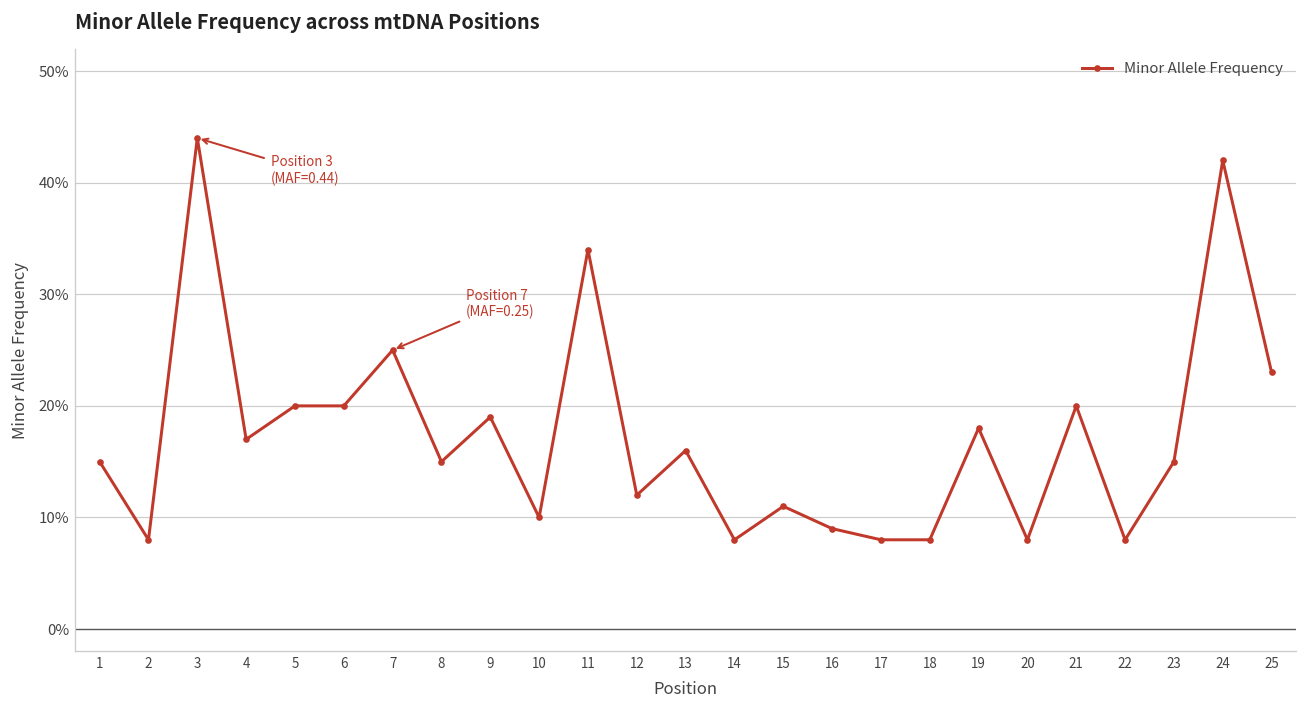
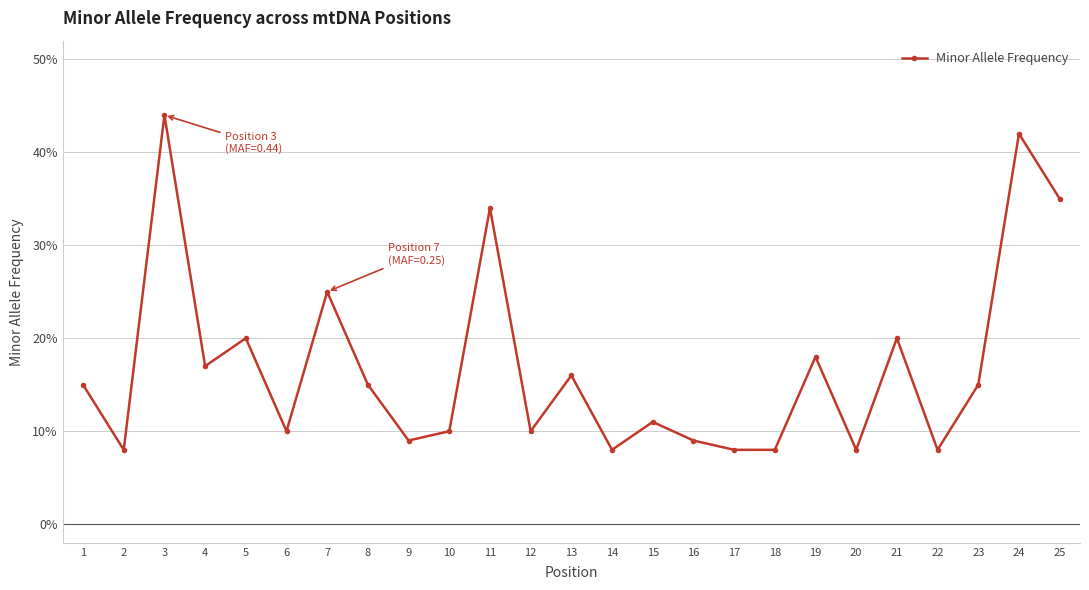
6: 20% -> 10%
9: 19% -> 9%
12: 12% -> 10%
25: 23% -> 35%
